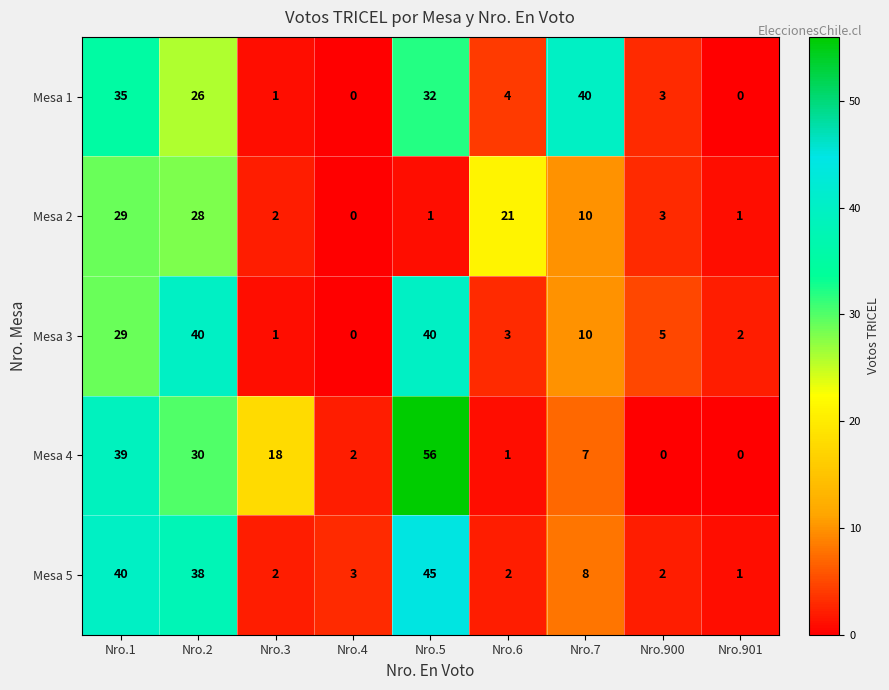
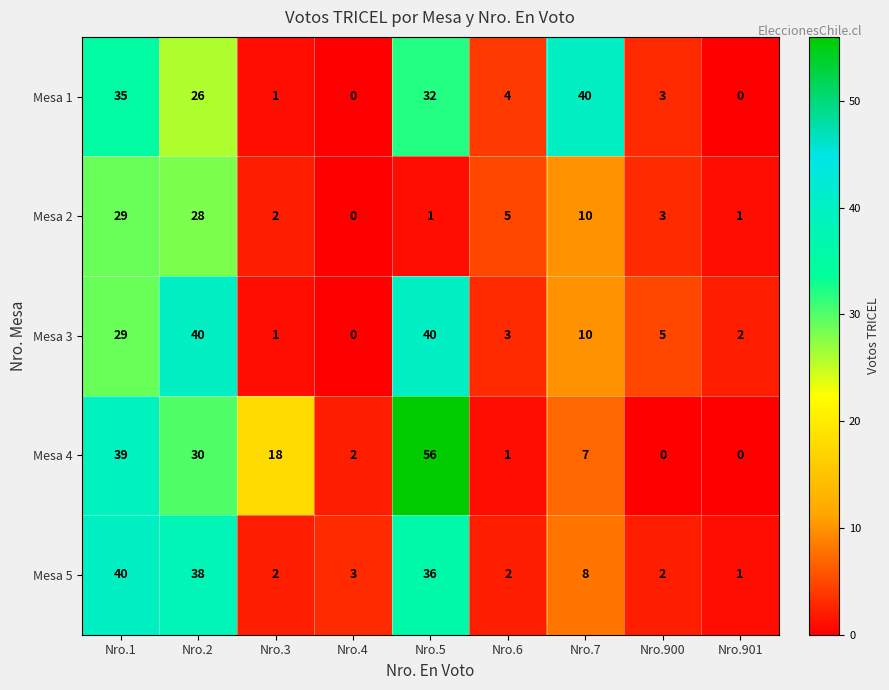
Mesa 2, Nro.6: 21 -> 5
Mesa 5, Nro.5: 45 -> 36
